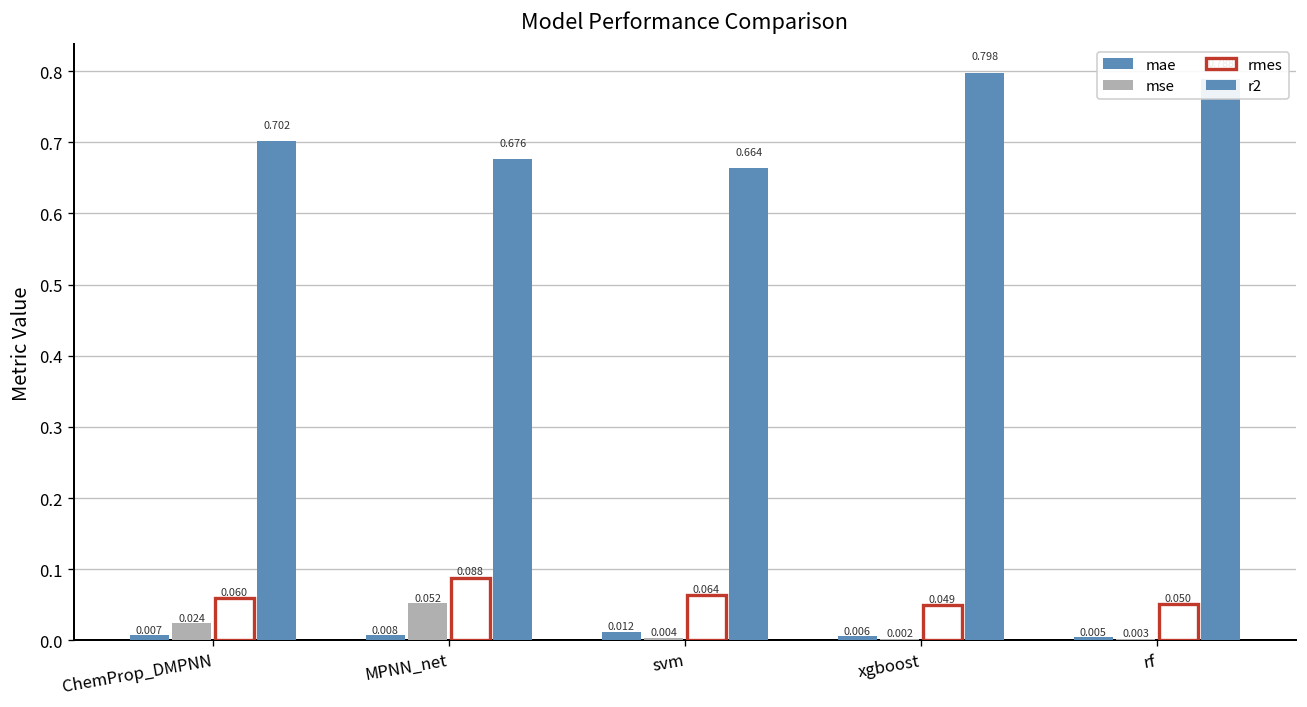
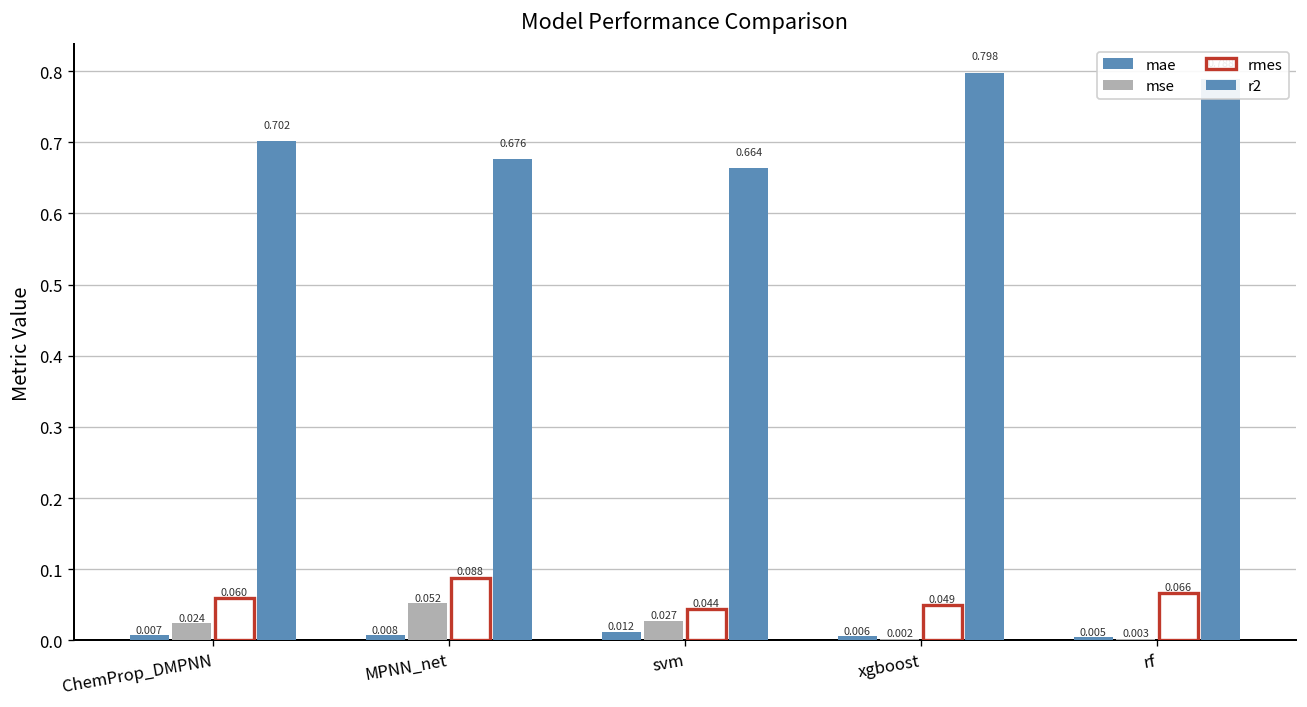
mse, svm: 0.004 -> 0.027
rmes, svm: 0.064 -> 0.044
rmes, rf: 0.050 -> 0.066
